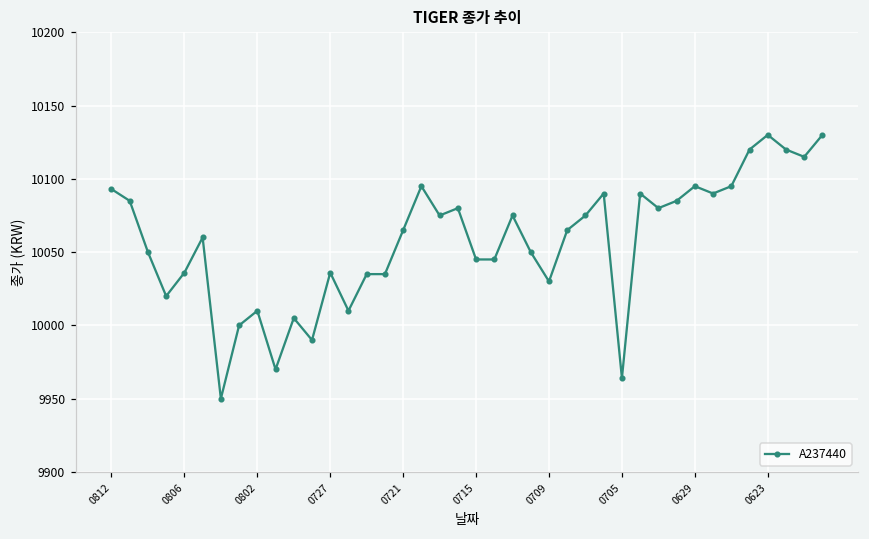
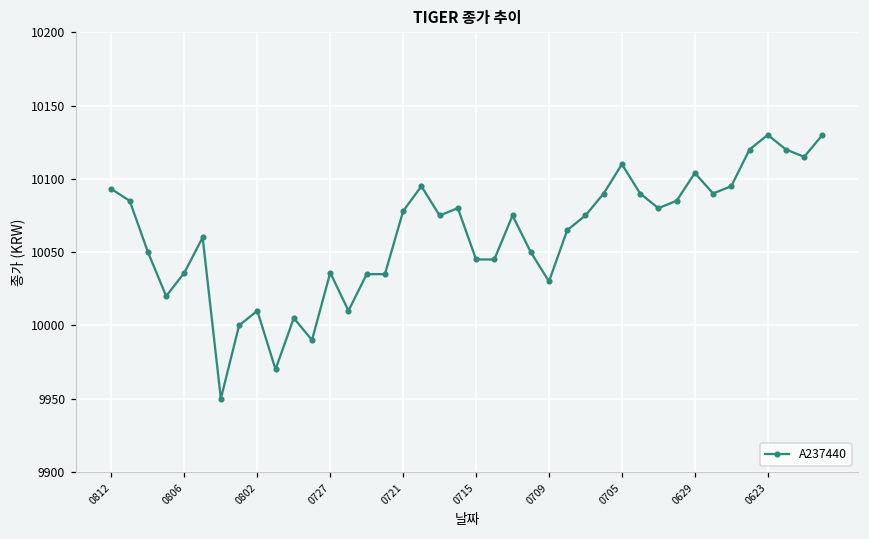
0721: 10065 -> 10078
0705: 9964 -> 10110
0629: 10095 -> 10104
